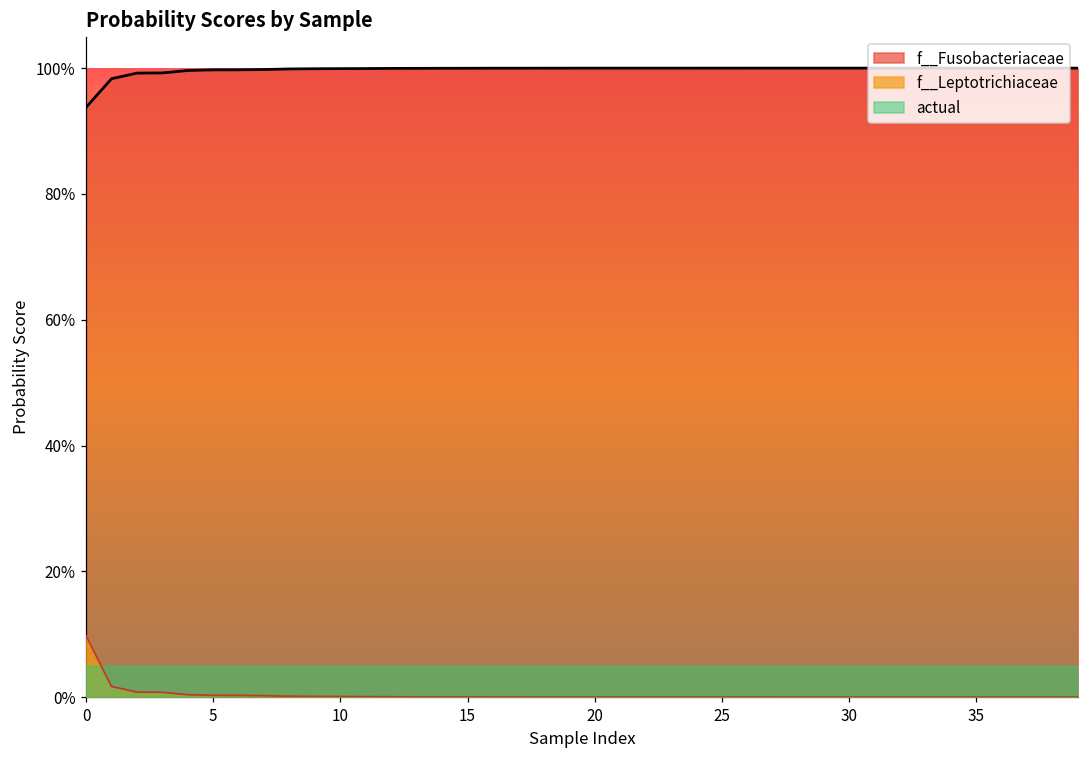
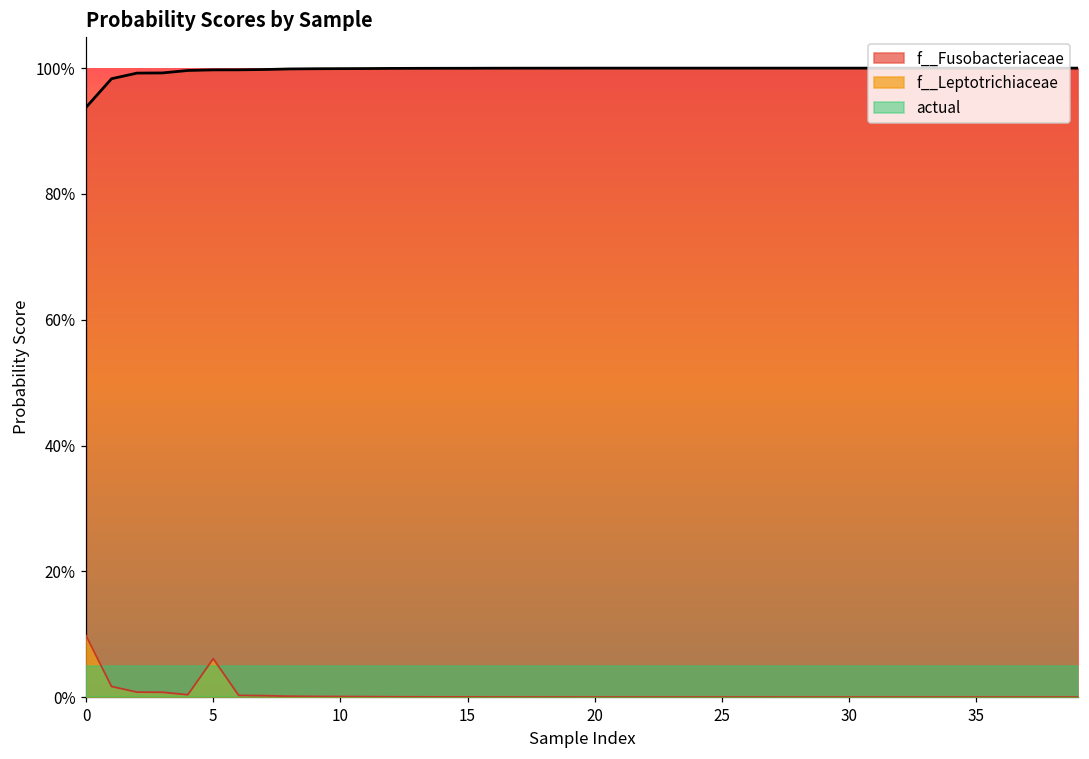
f__Leptotrichiaceae, 5: 0% -> 6%
